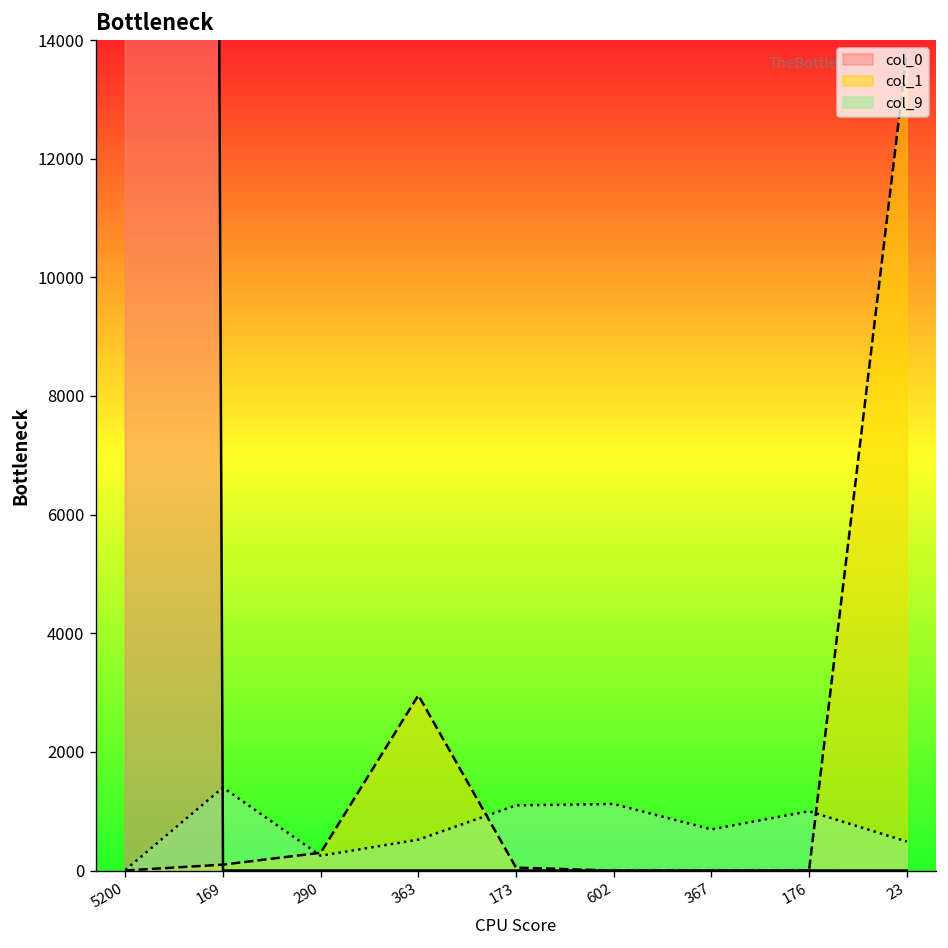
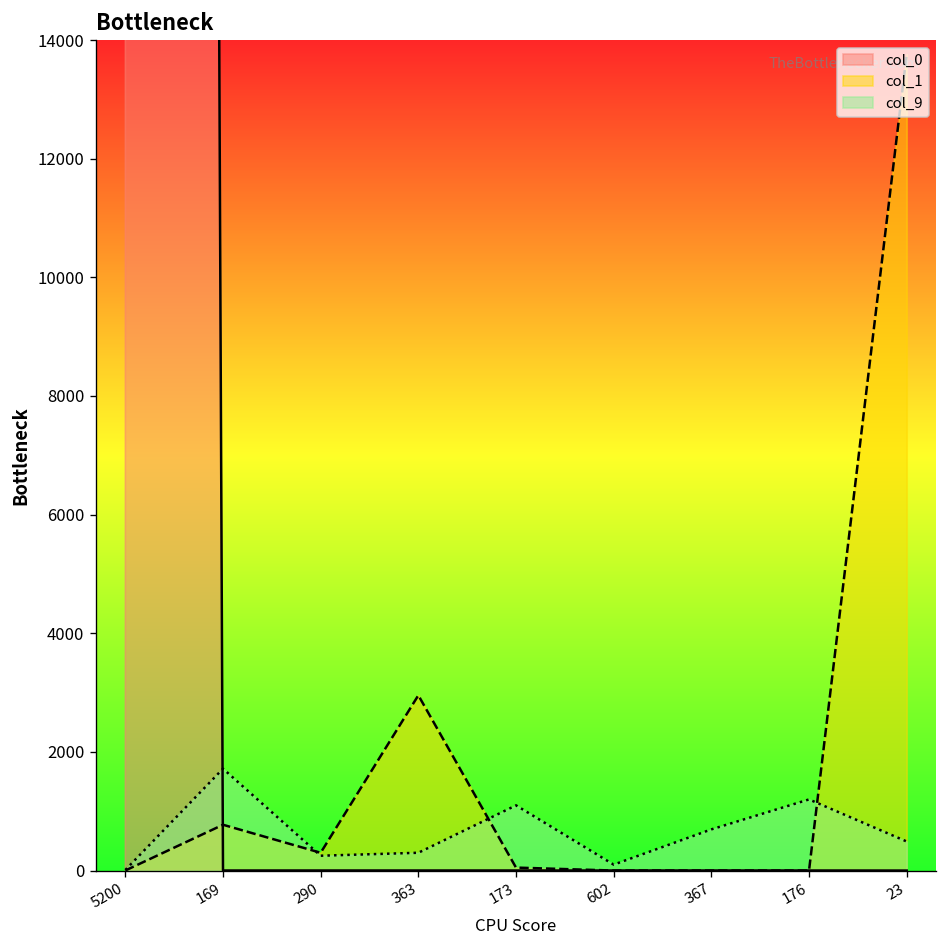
col_1, 169: 100 -> 800
col_9, 169: 1400 -> 1700
col_9, 363: 500 -> 300
col_9, 602: 1100 -> 100
col_9, 176: 1000 -> 1200
